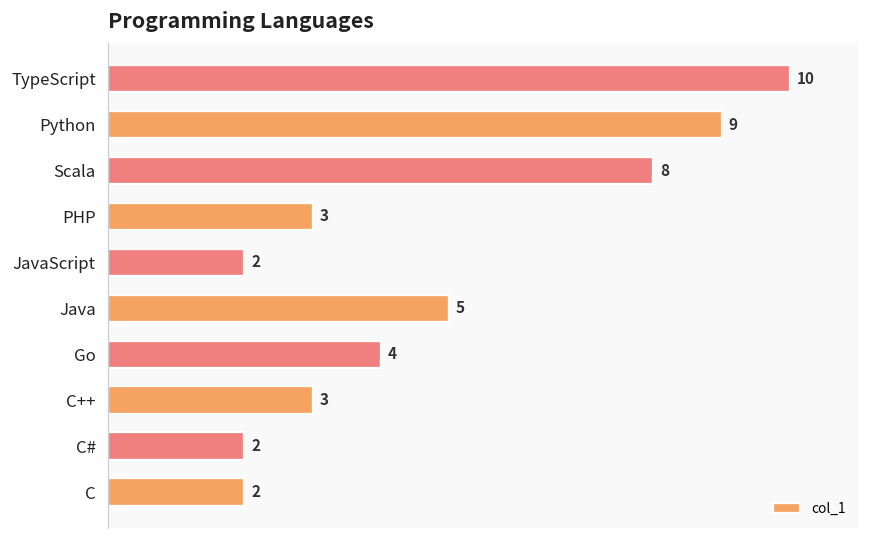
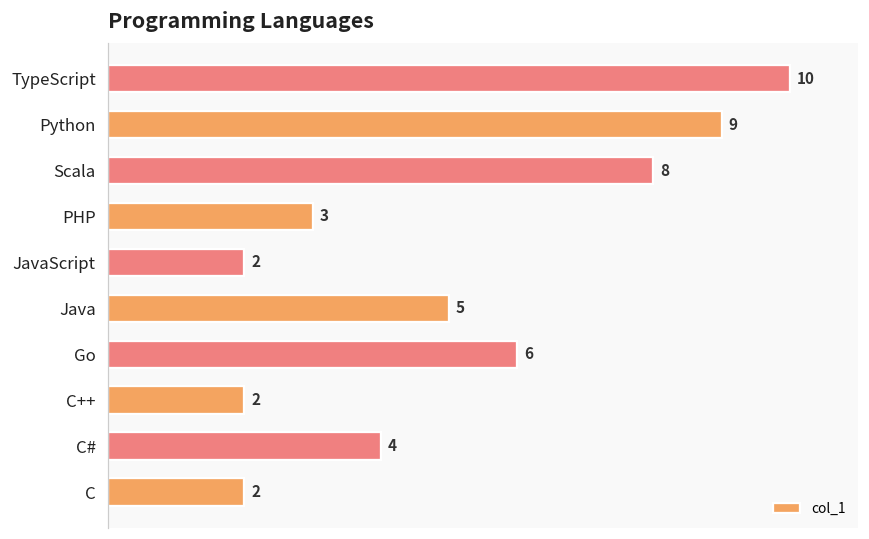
Go: 4 -> 6
C++: 3 -> 2
C#: 2 -> 4
